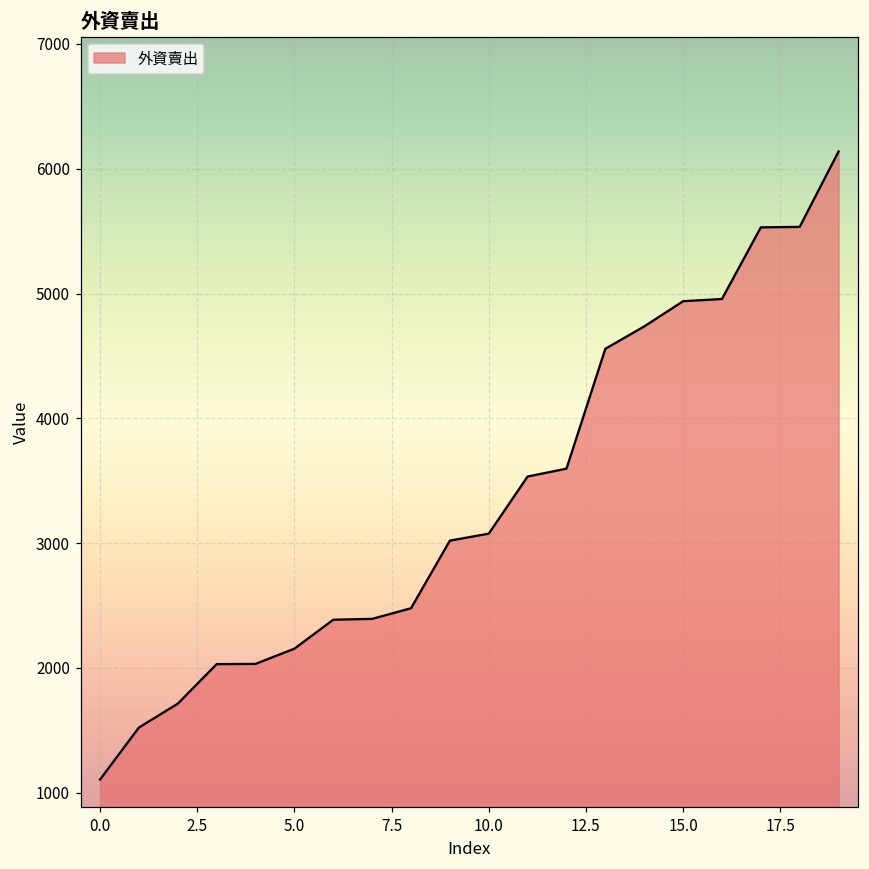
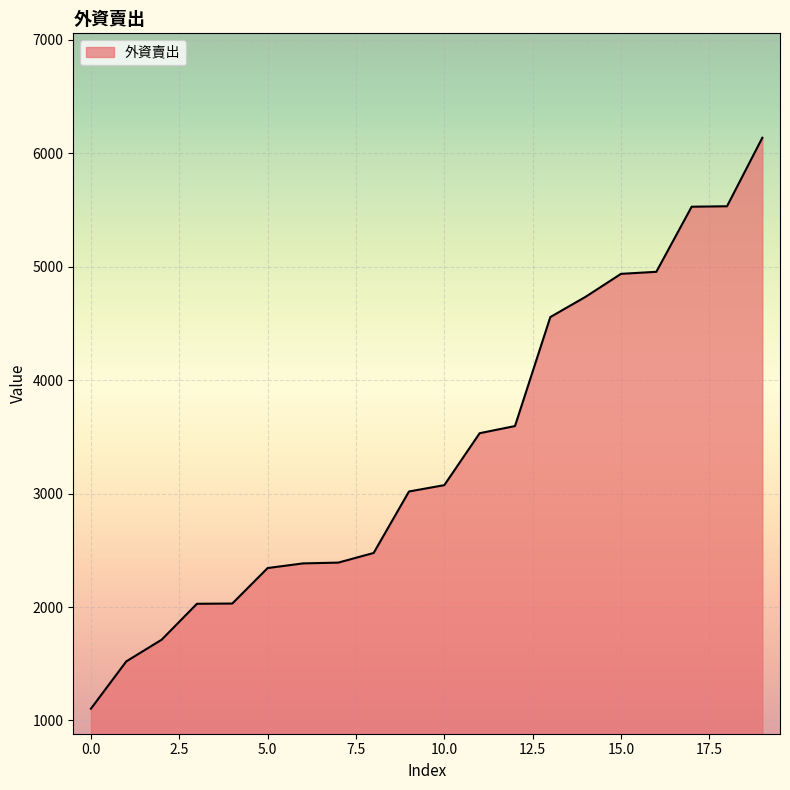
5.0: 2150 -> 2340
